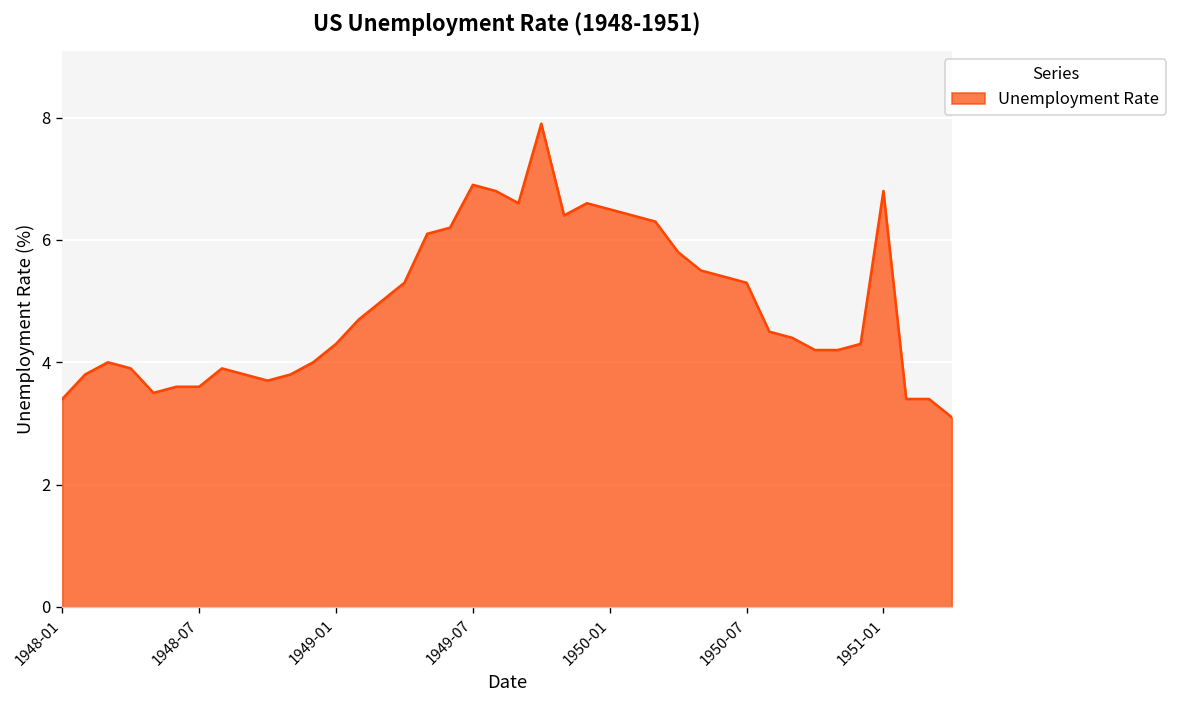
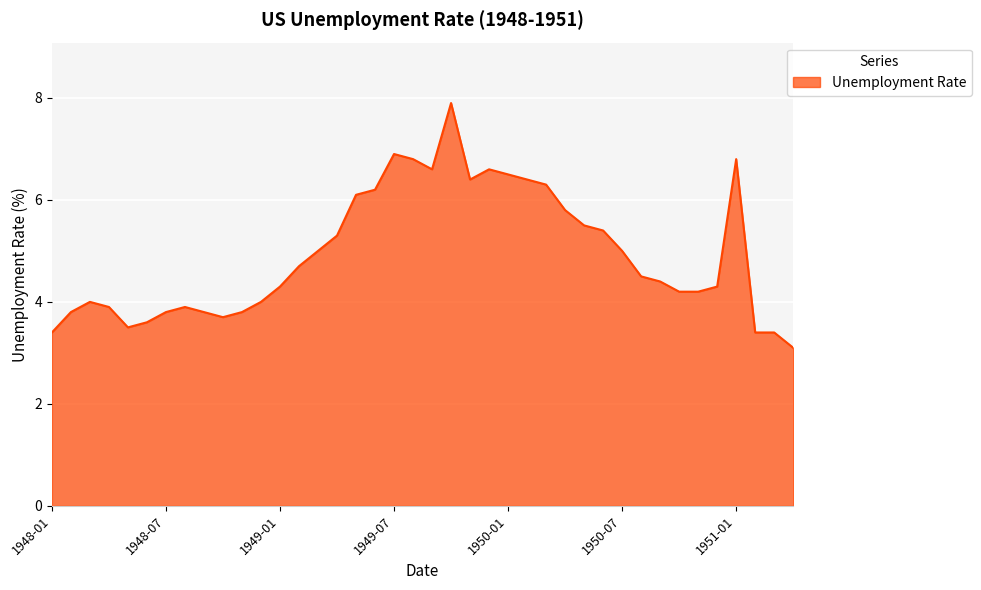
1948-07: 3.6 -> 3.8
1950-07: 5.3 -> 5.0
